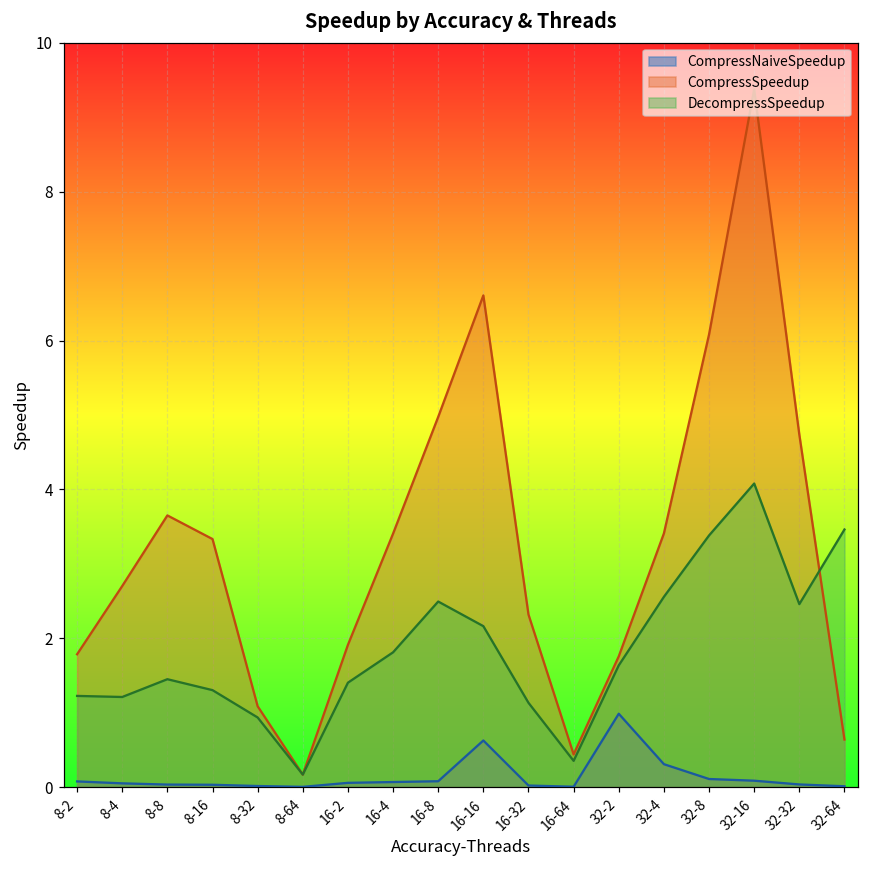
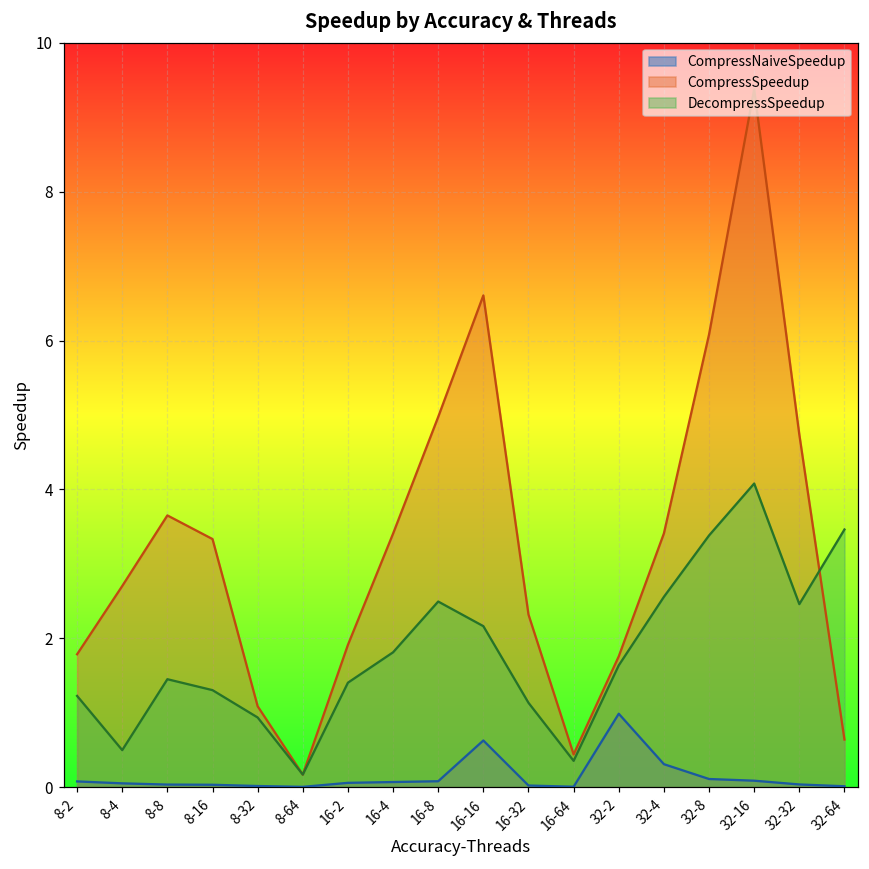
DecompressSpeedup, 8-4: 1.2 -> 0.5
